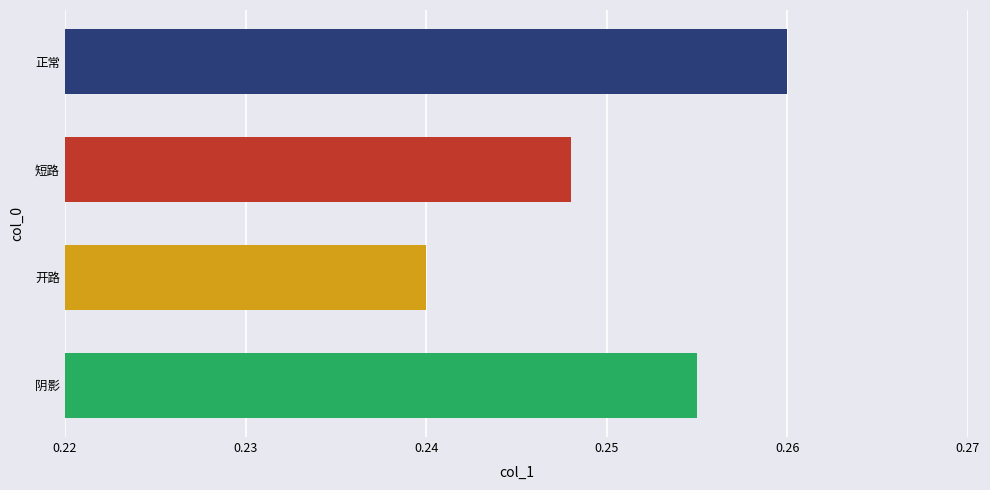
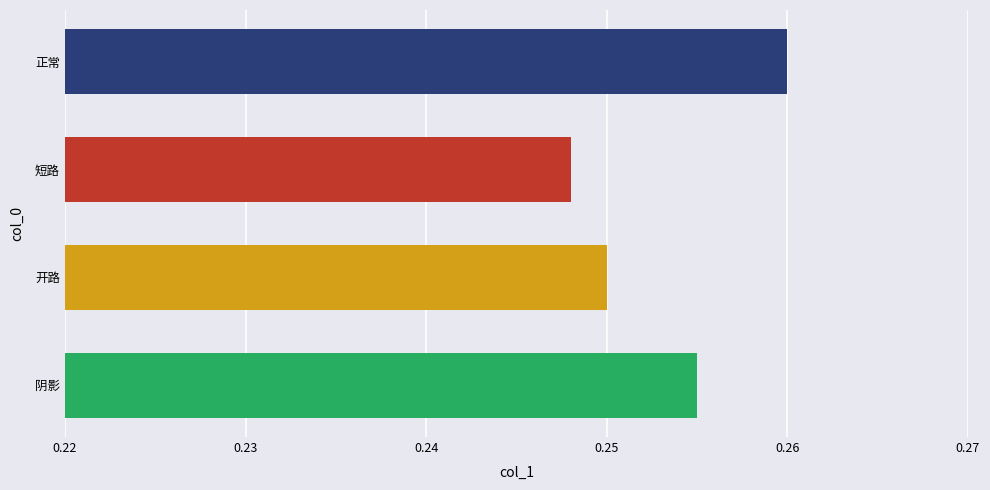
开路: 0.24 -> 0.25
